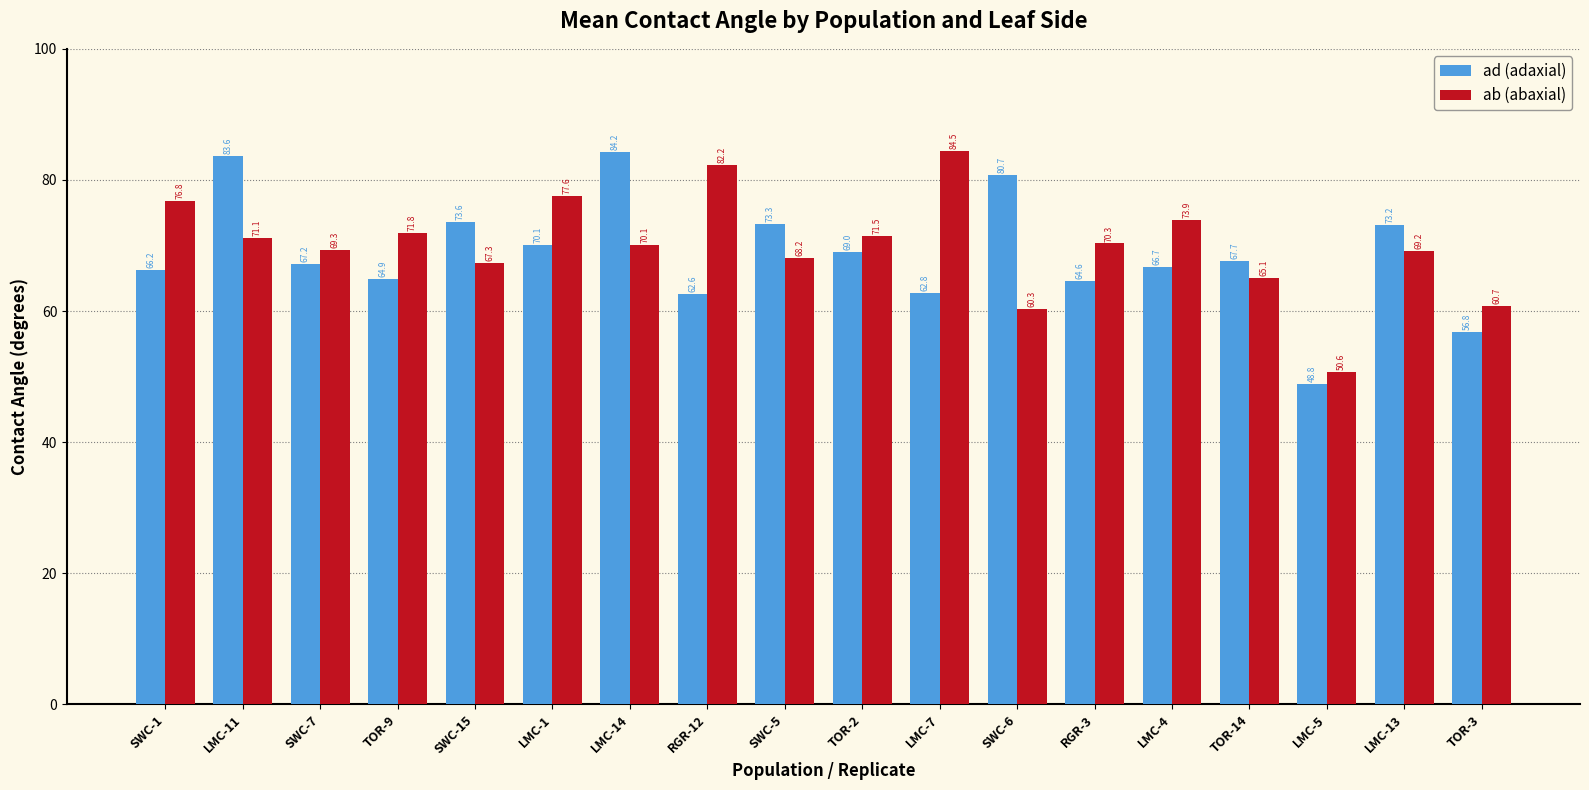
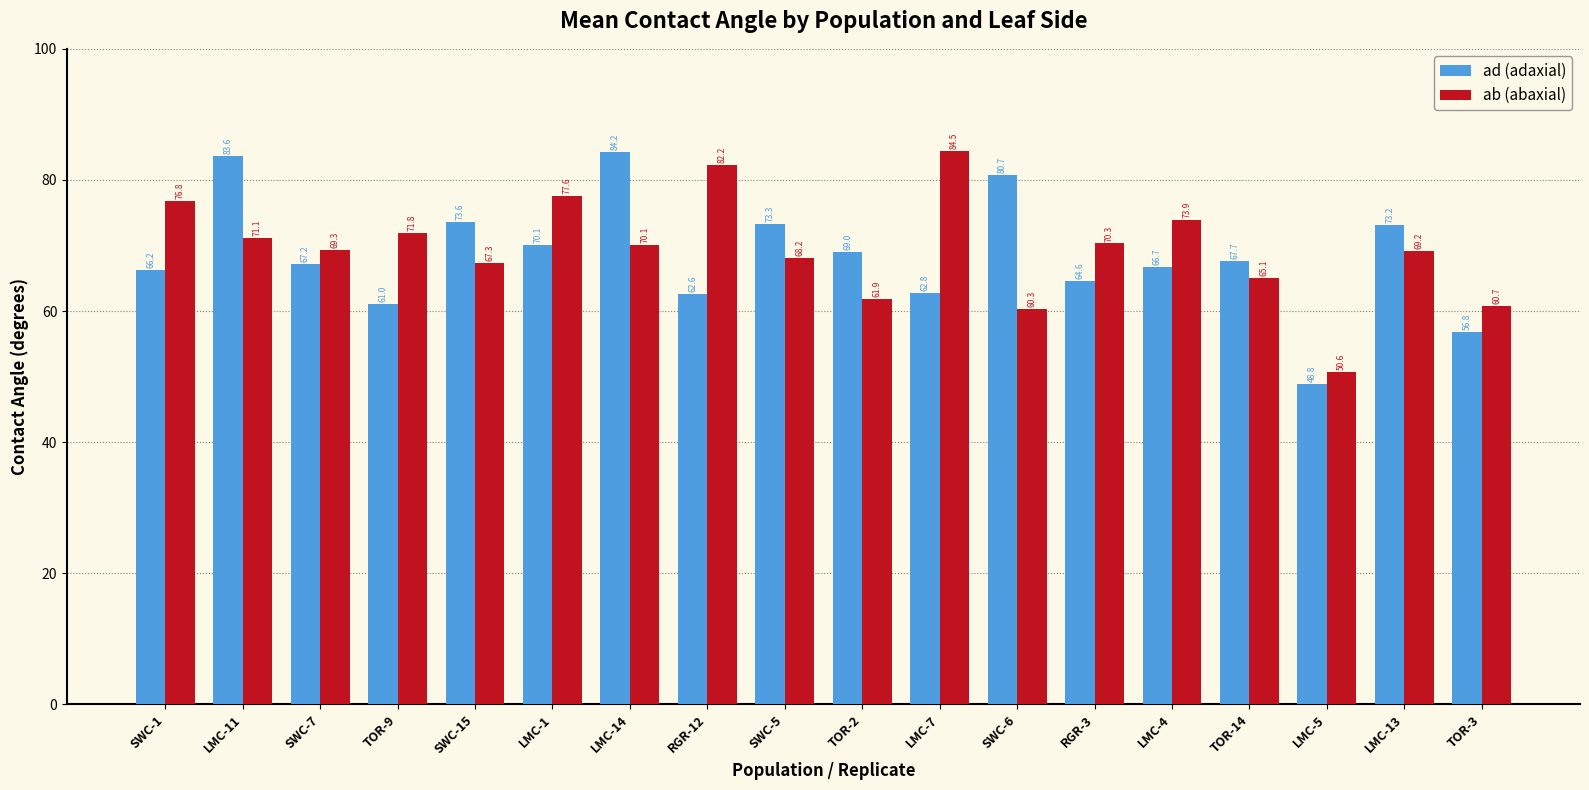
ad (adaxial), TOR-9: 64.9 -> 61.0
ab (abaxial), TOR-2: 71.5 -> 61.9
